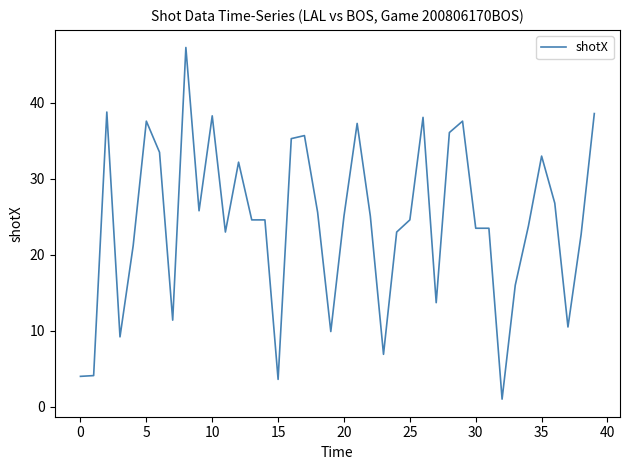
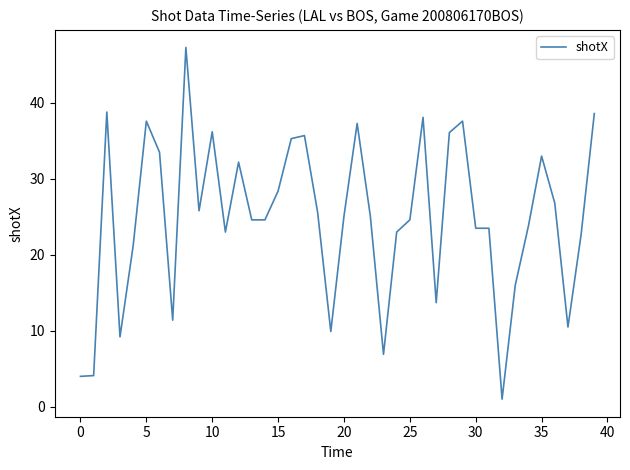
10: 38 -> 36
15: 4 -> 28
